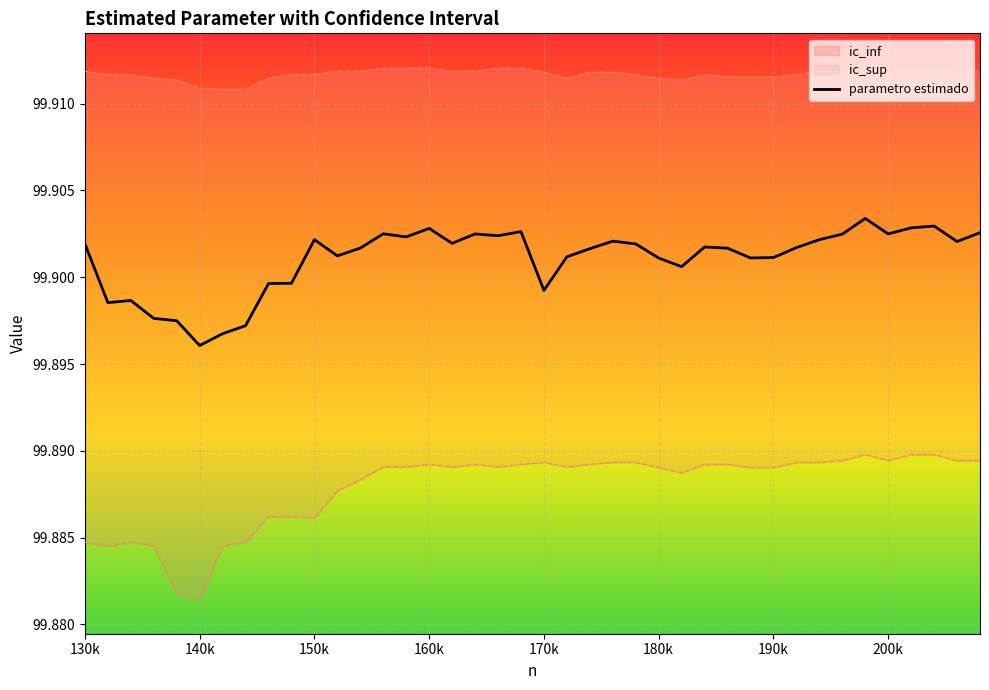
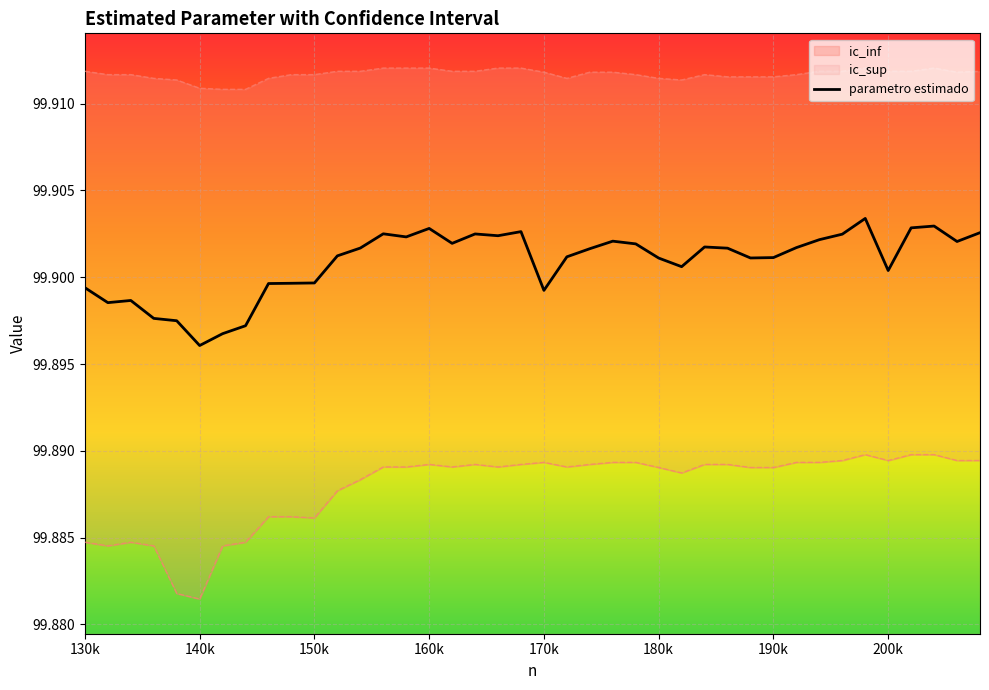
parametro estimado, 130k: 99.9019 -> 99.8994
parametro estimado, 150k: 99.9022 -> 99.8997
parametro estimado, 200k: 99.9025 -> 99.9004
